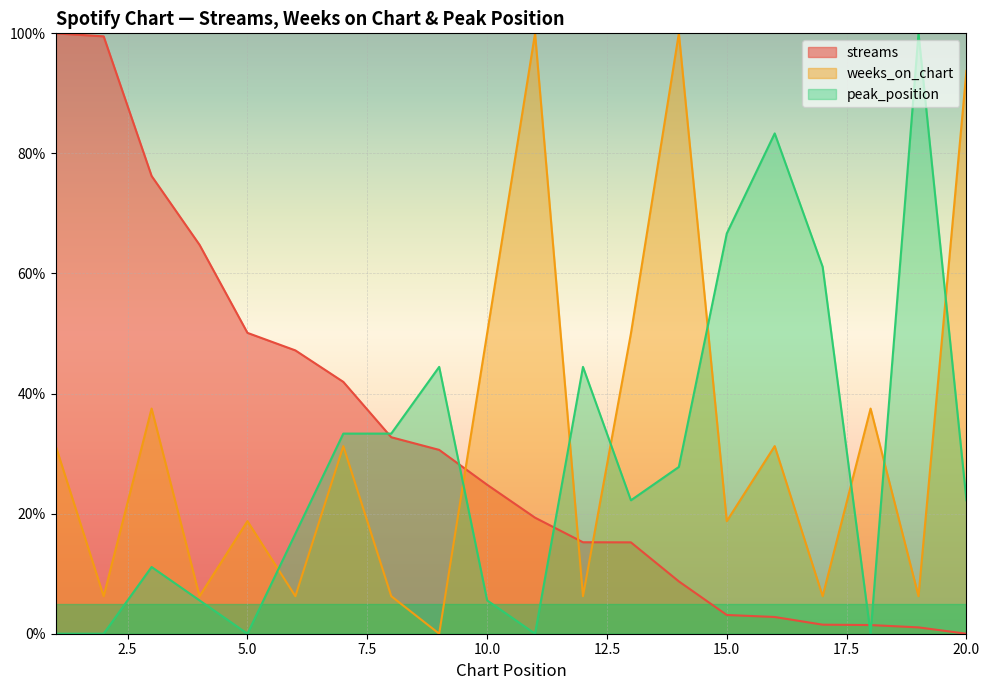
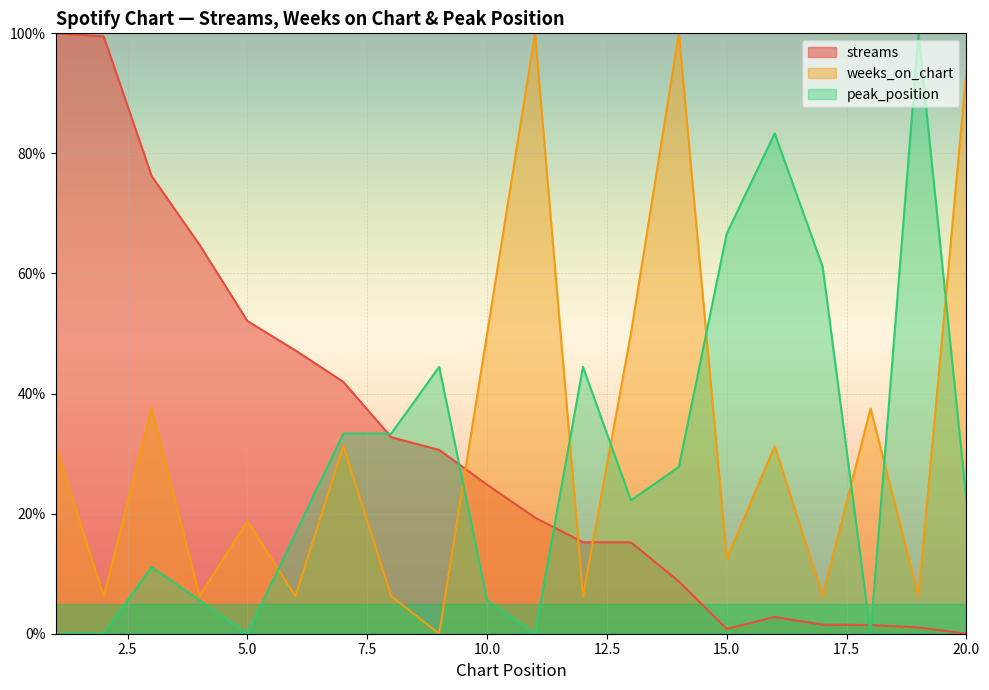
streams, 5.0: 50% -> 52%
streams, 15.0: 3% -> 1%
weeks_on_chart, 15.0: 19% -> 13%
